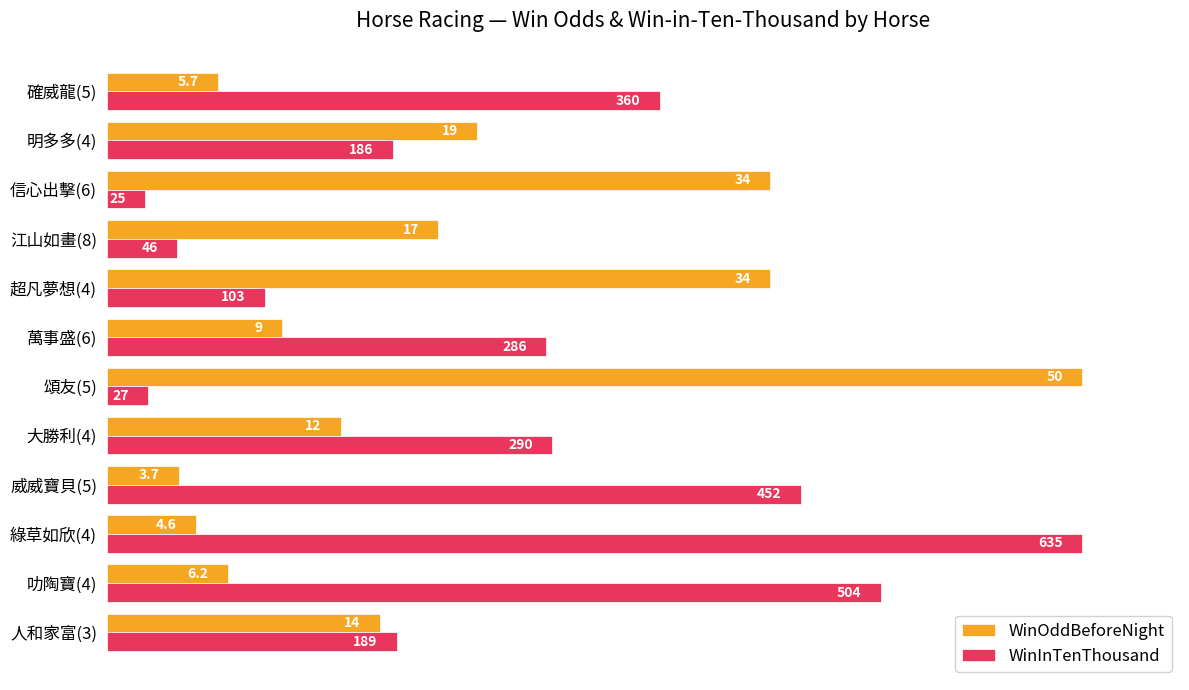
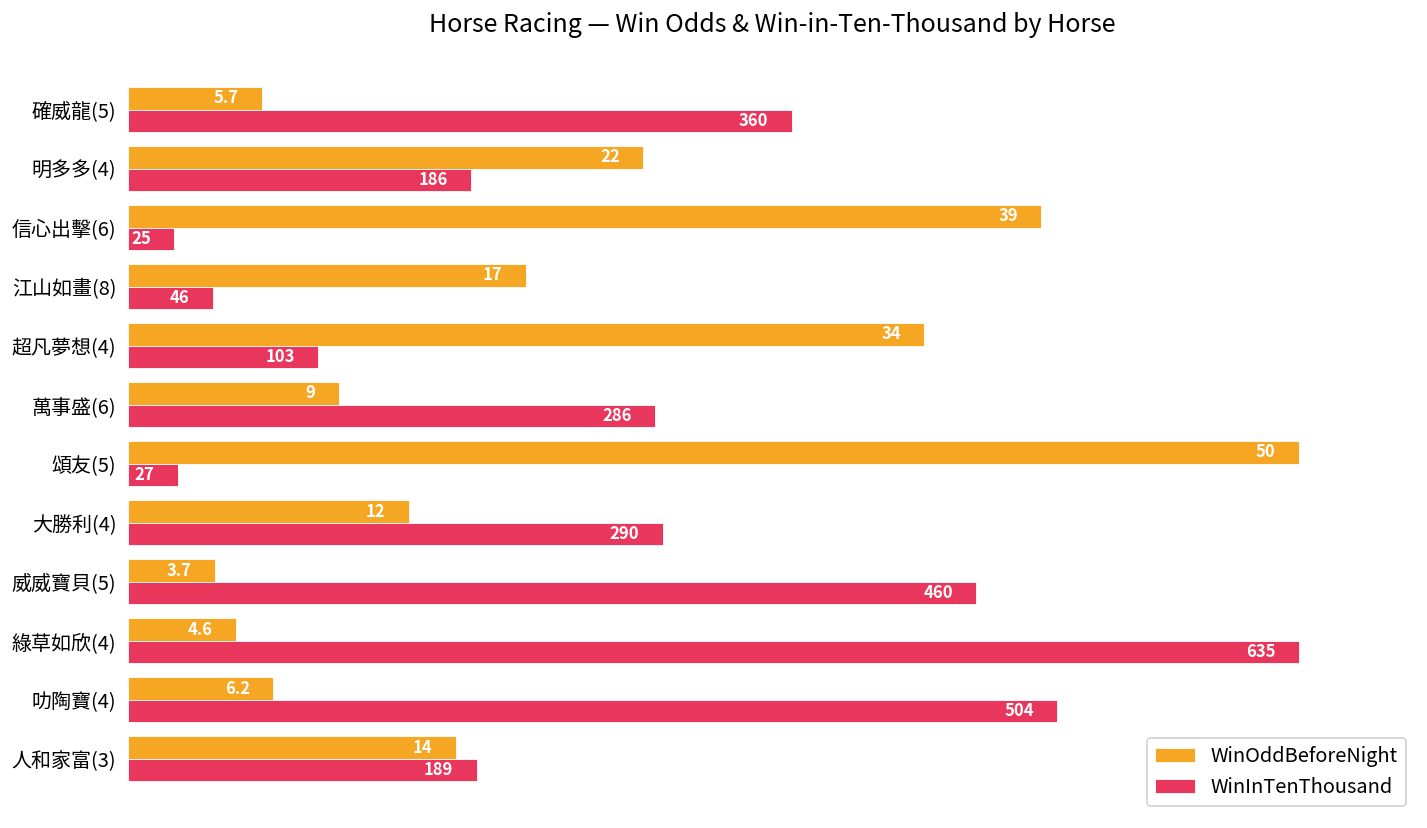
WinOddBeforeNight, 明多多(4): 19 -> 22
WinOddBeforeNight, 信心出擊(6): 34 -> 39
WinInTenThousand, 威威寶貝(5): 452 -> 460
